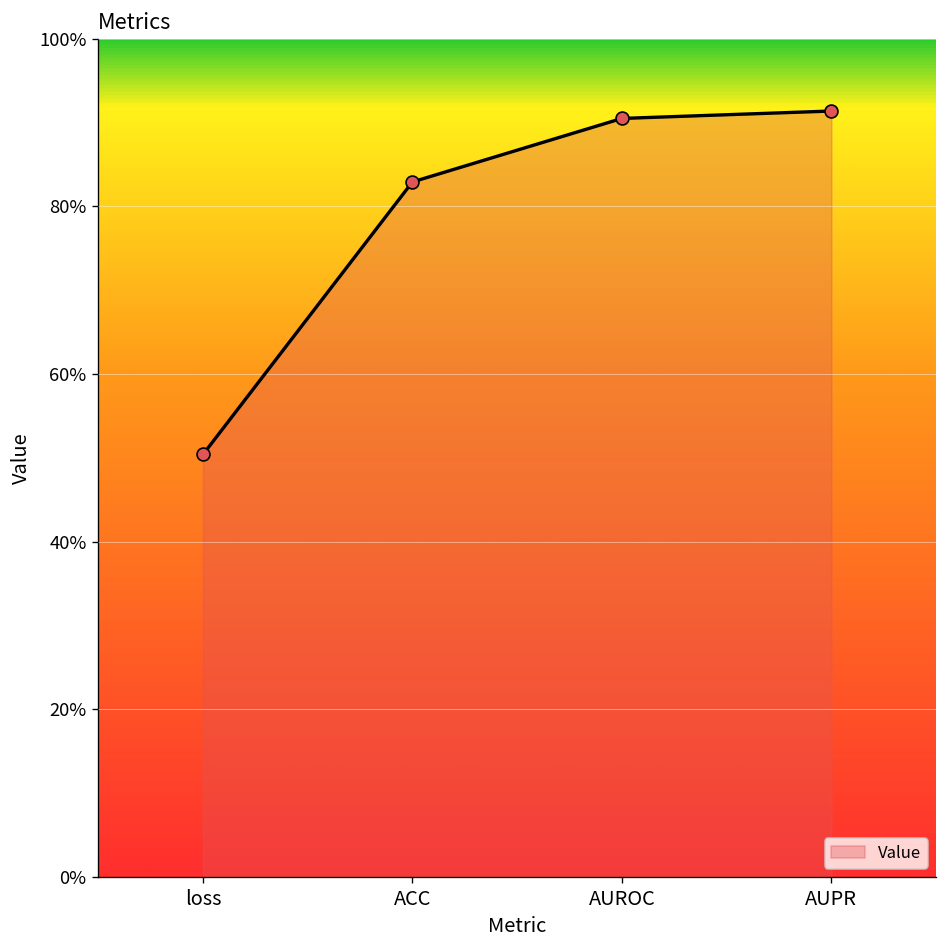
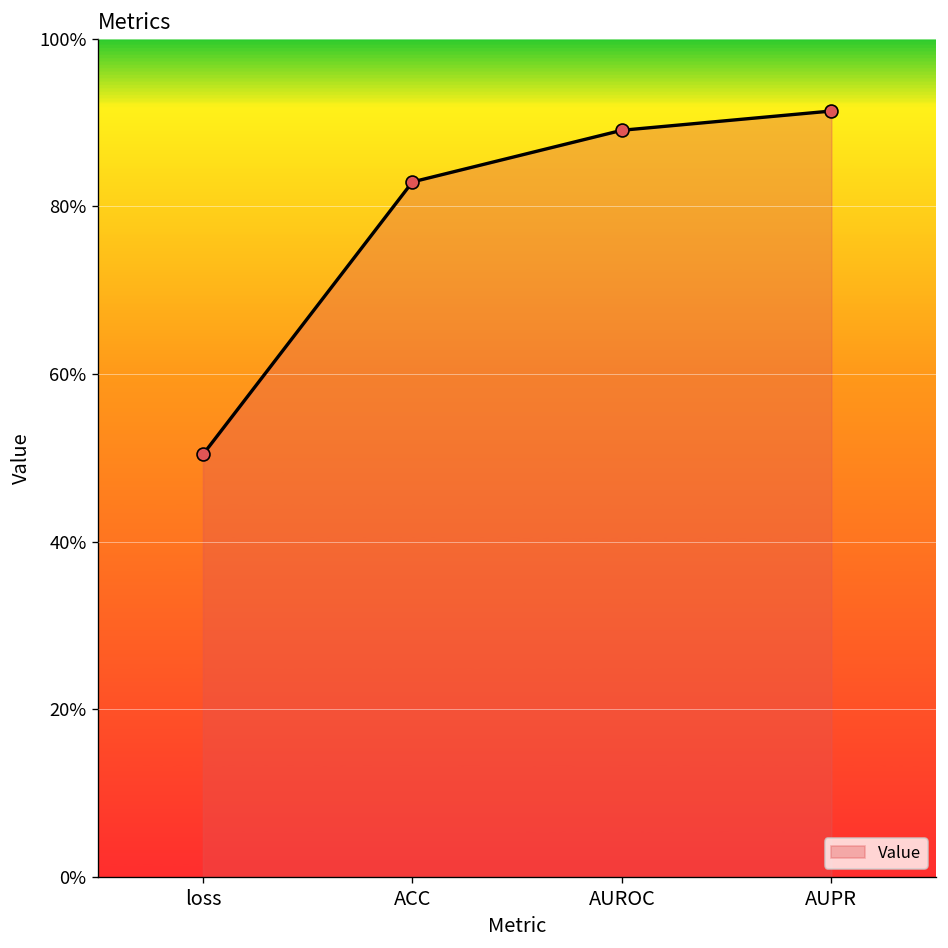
AUROC: 90% -> 89%
